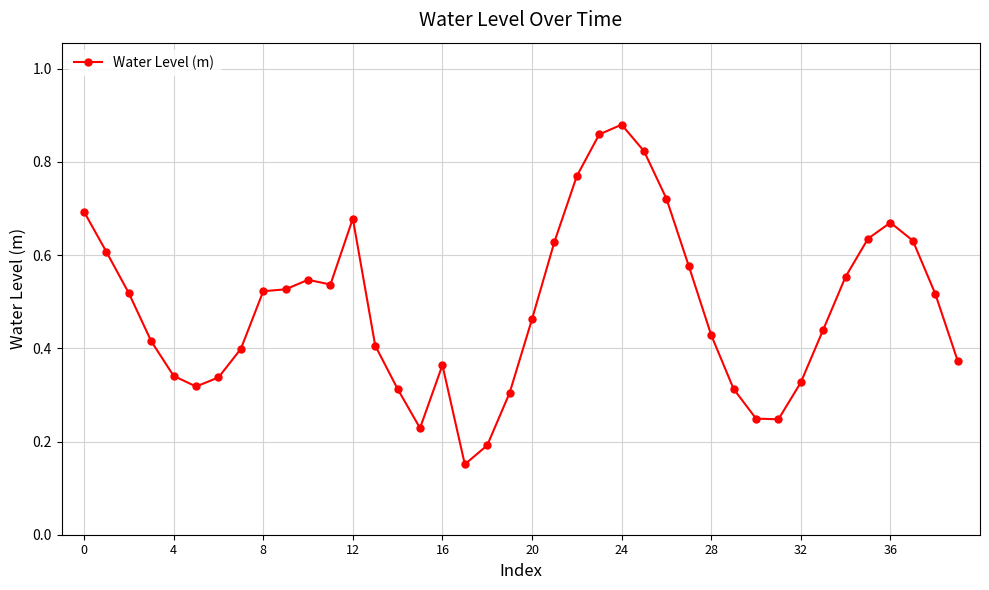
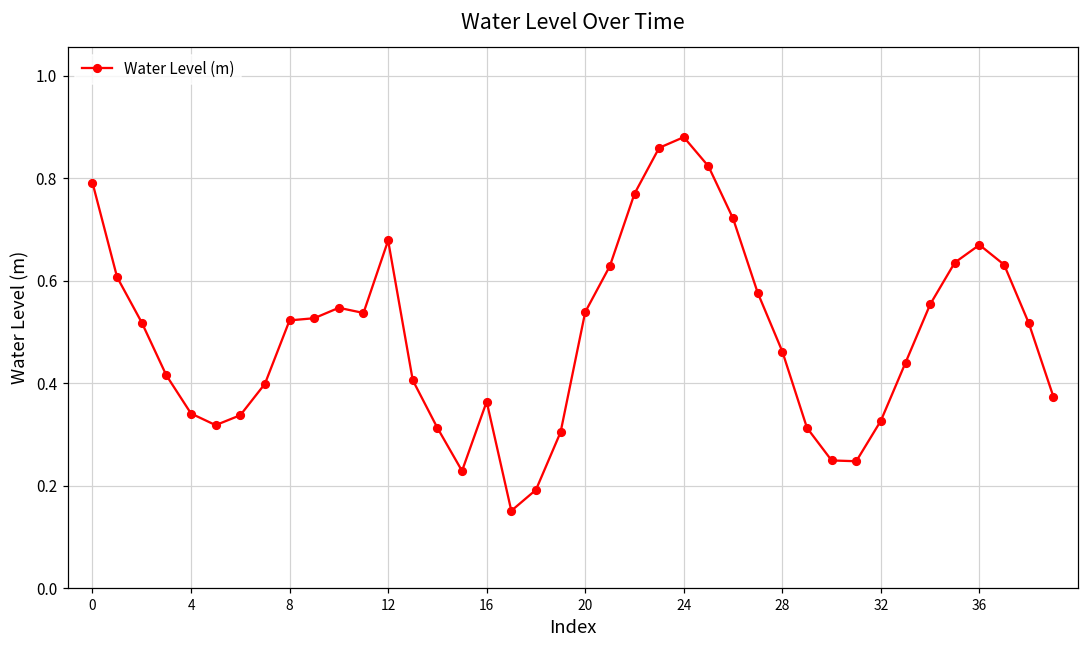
0: 0.69 -> 0.79
20: 0.46 -> 0.54
28: 0.43 -> 0.46
